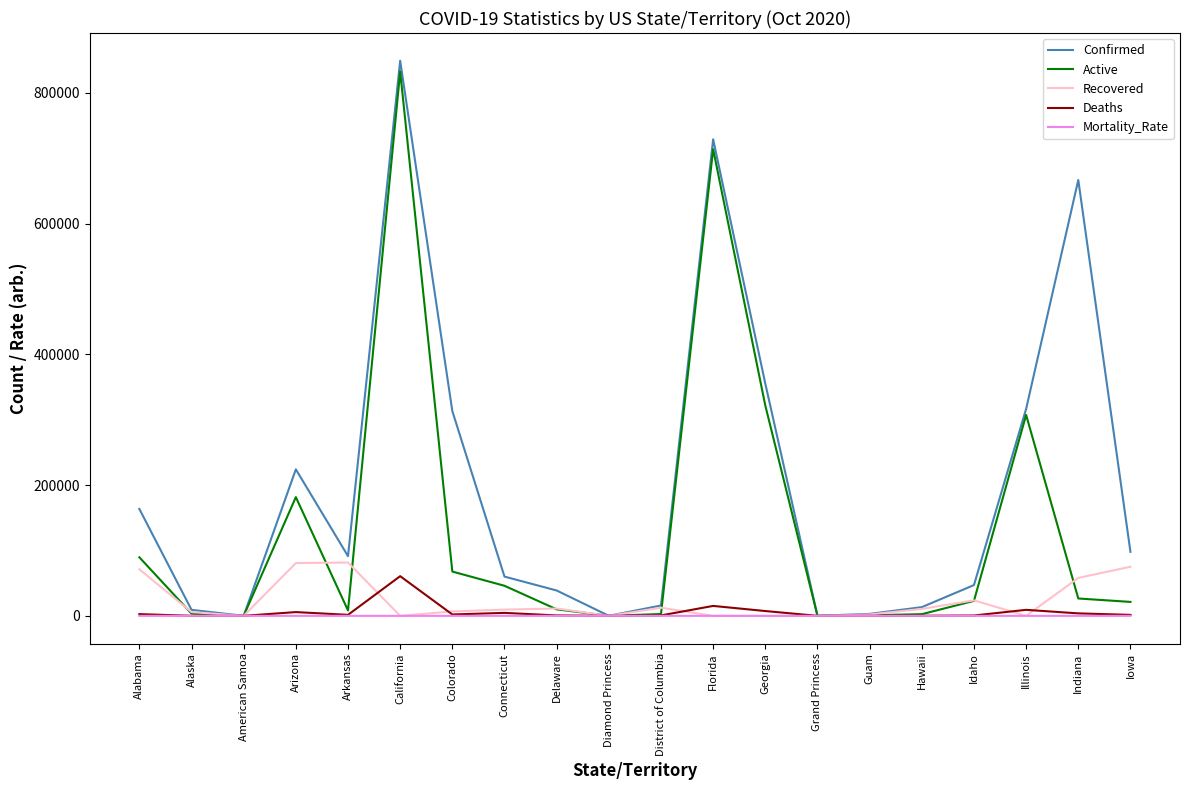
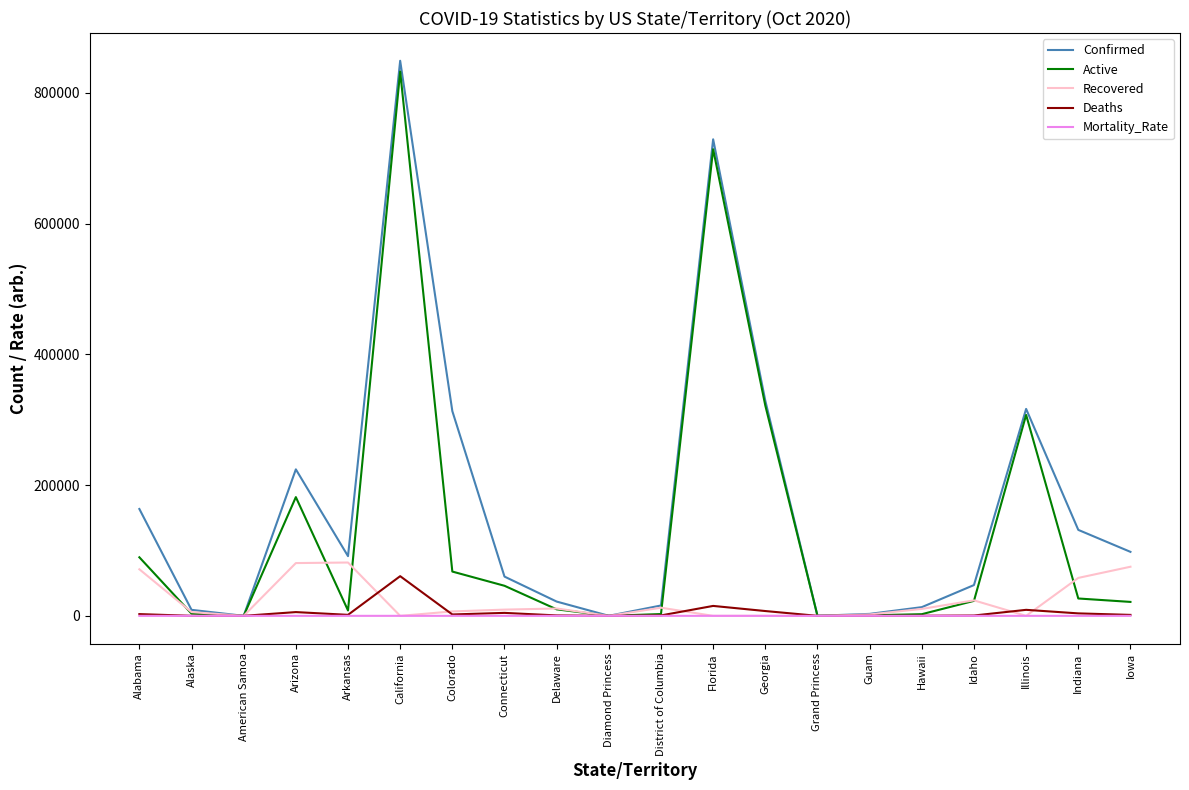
Confirmed, Delaware: 40000 -> 20000
Confirmed, Georgia: 360000 -> 330000
Confirmed, Indiana: 670000 -> 130000
